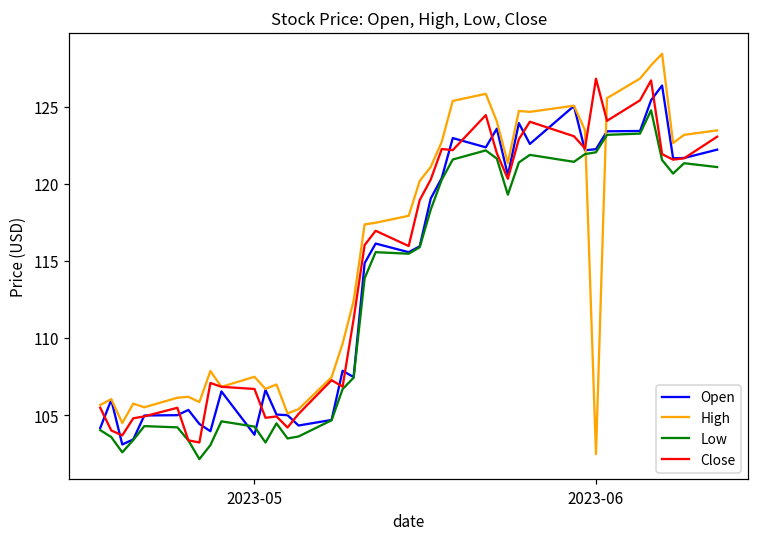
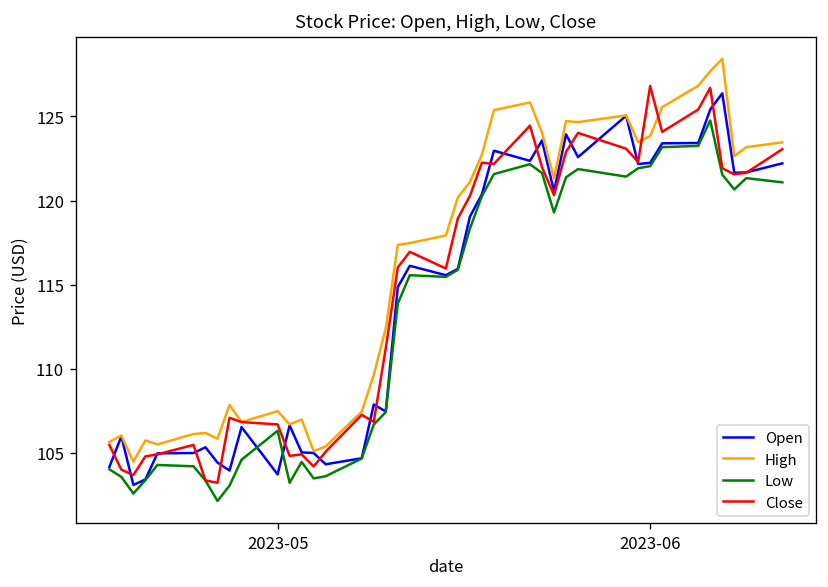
Low, 2023-05: 104.3 -> 106.3
High, 2023-06: 102.5 -> 123.8
